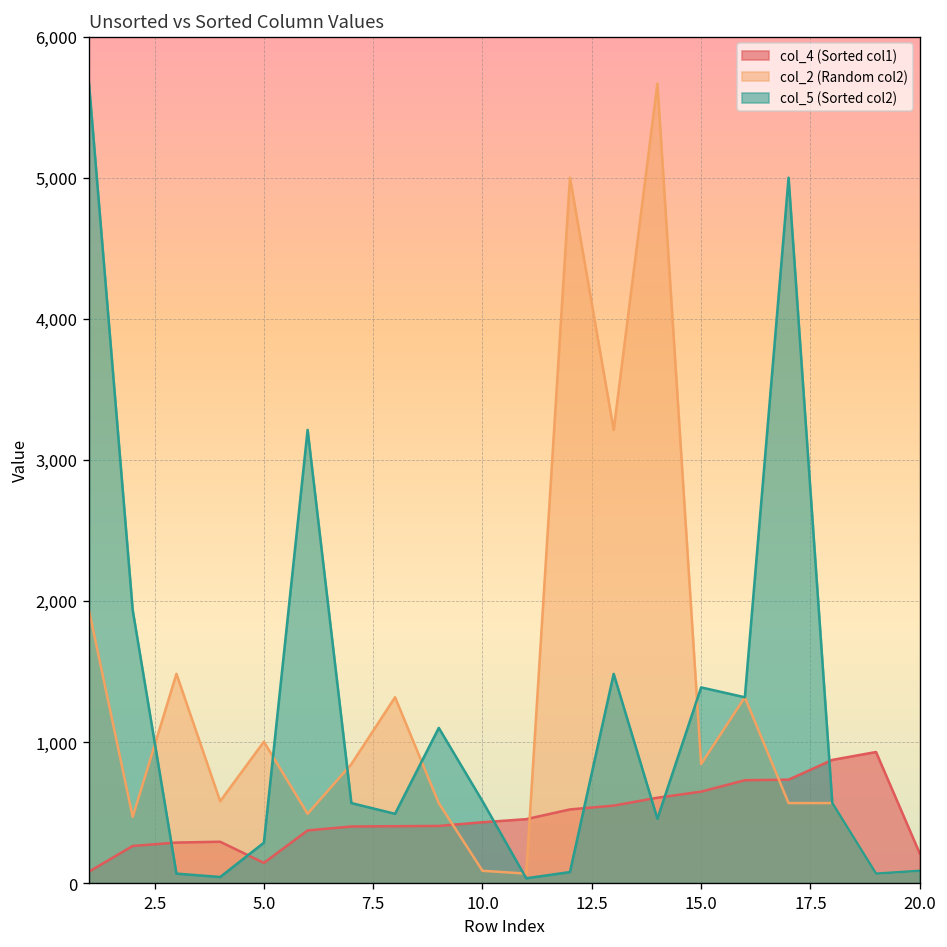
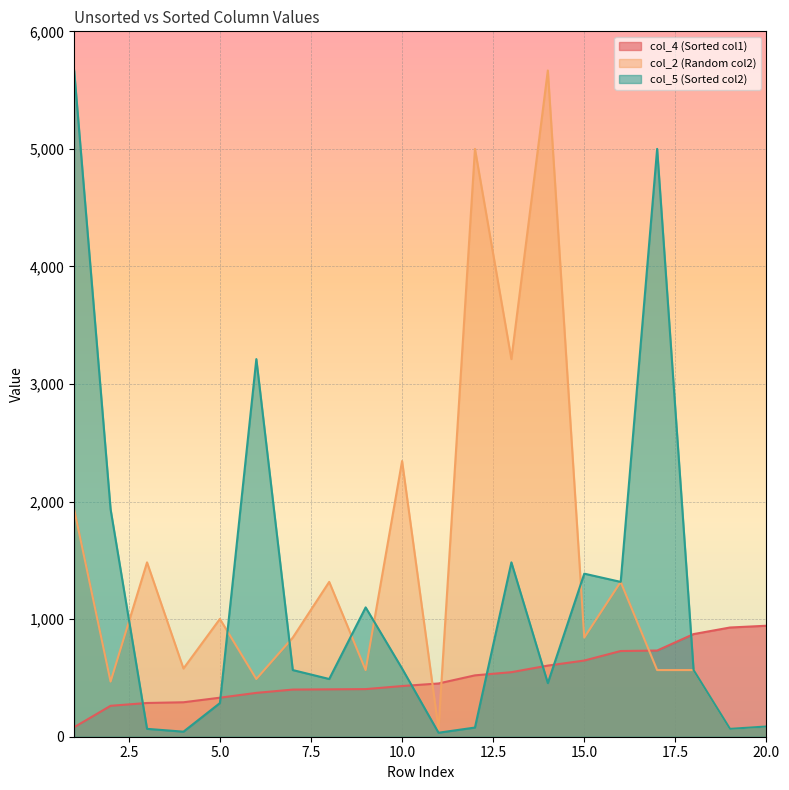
col_4 (Sorted col1), 5.0: 140 -> 330
col_2 (Random col2), 10.0: 90 -> 2,350
col_4 (Sorted col1), 20.0: 210 -> 940
